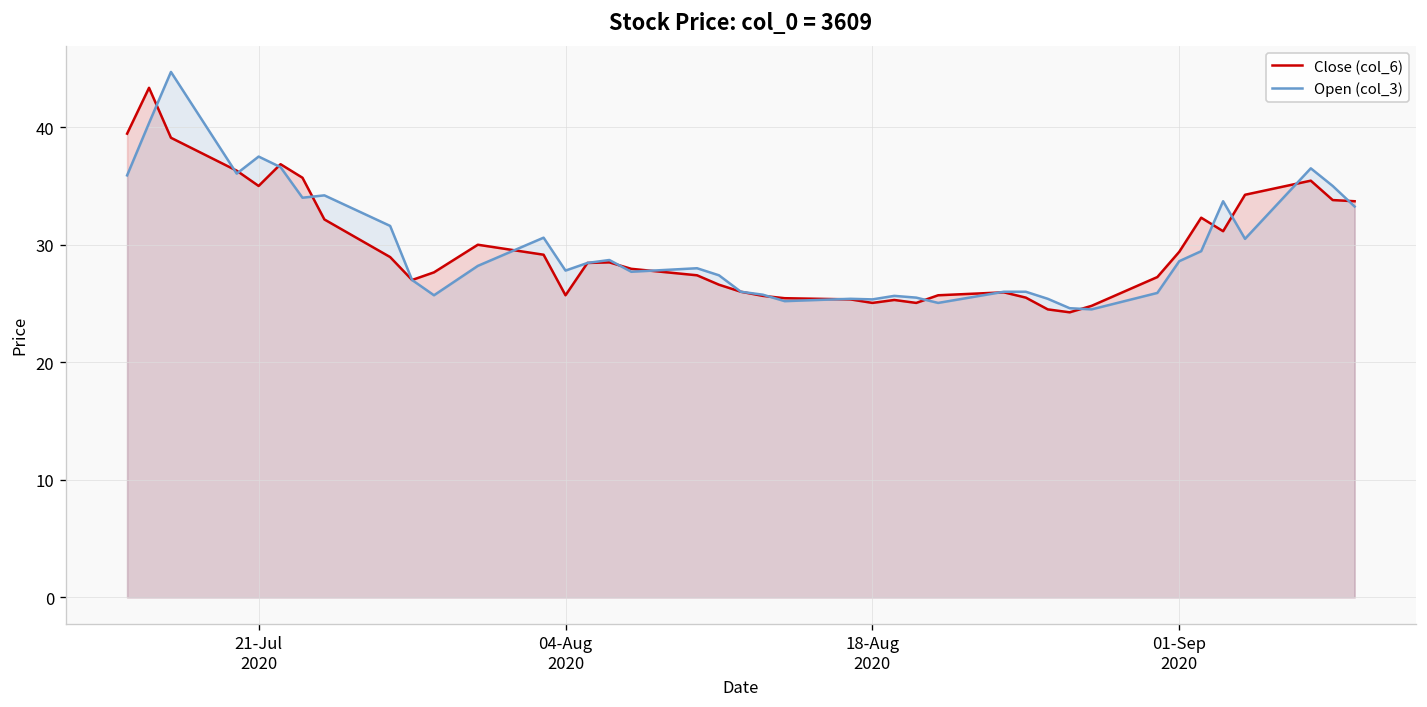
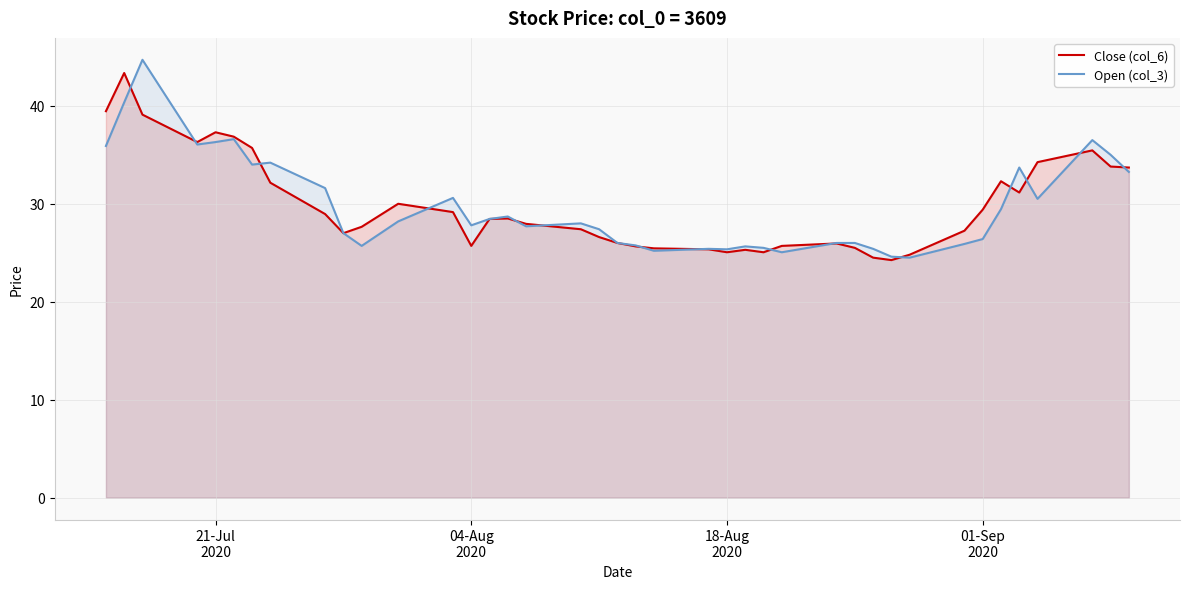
Close (col_6), 21-Jul 2020: 35 -> 37
Open (col_3), 21-Jul 2020: 38 -> 36
Open (col_3), 01-Sep 2020: 29 -> 26
